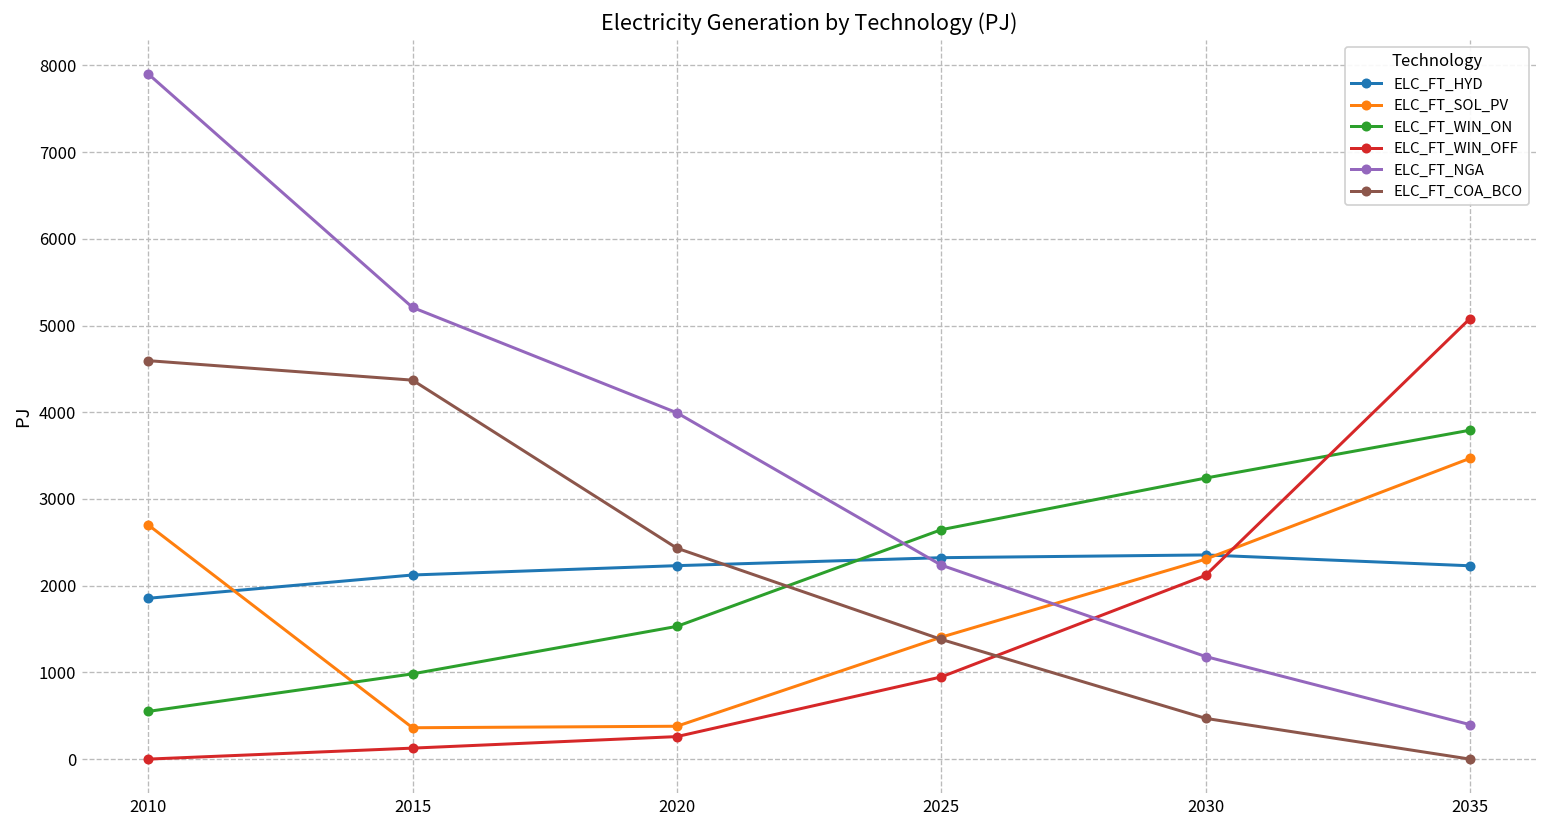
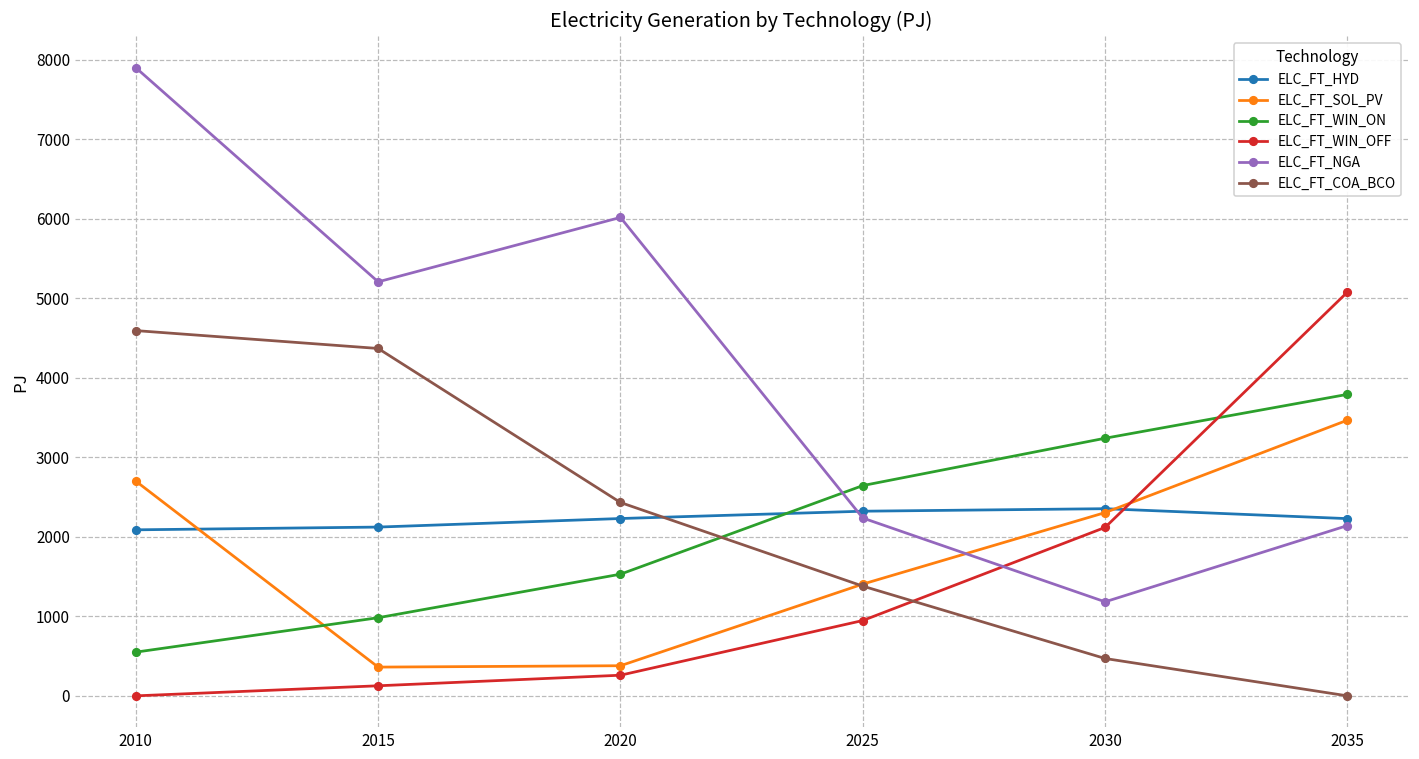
ELC_FT_HYD, 2010: 1900 -> 2100
ELC_FT_NGA, 2020: 4000 -> 6000
ELC_FT_NGA, 2035: 400 -> 2100
